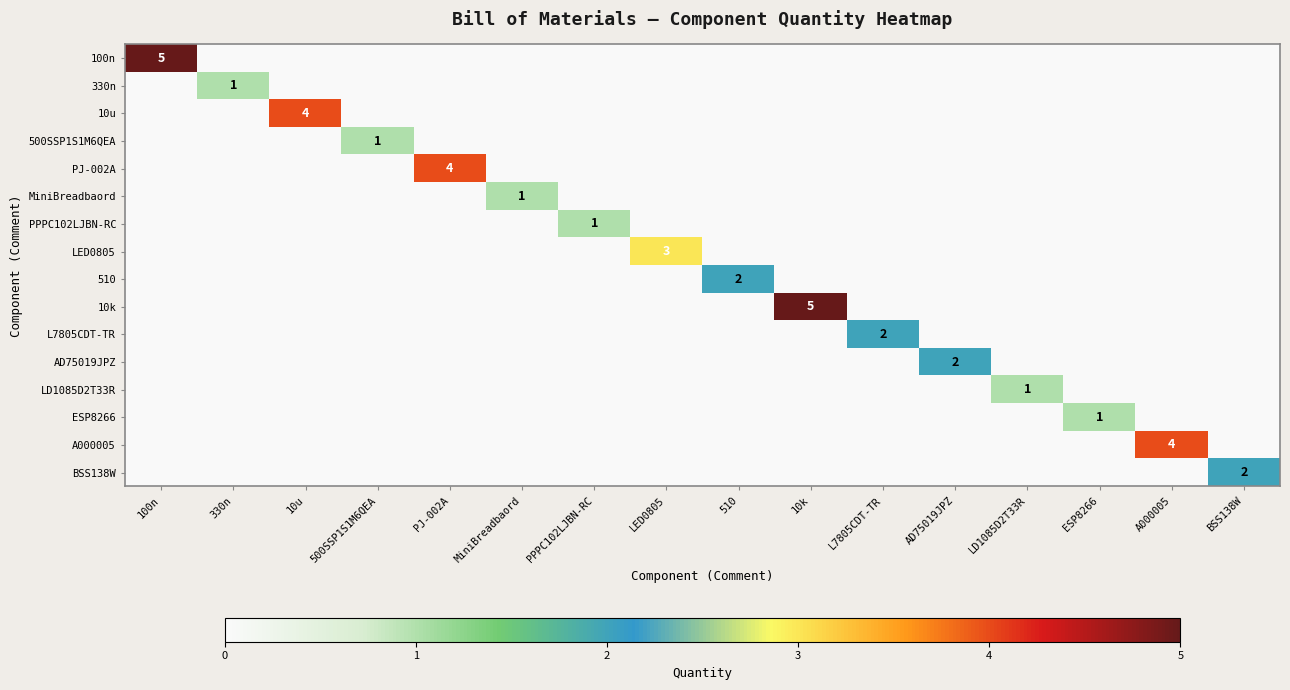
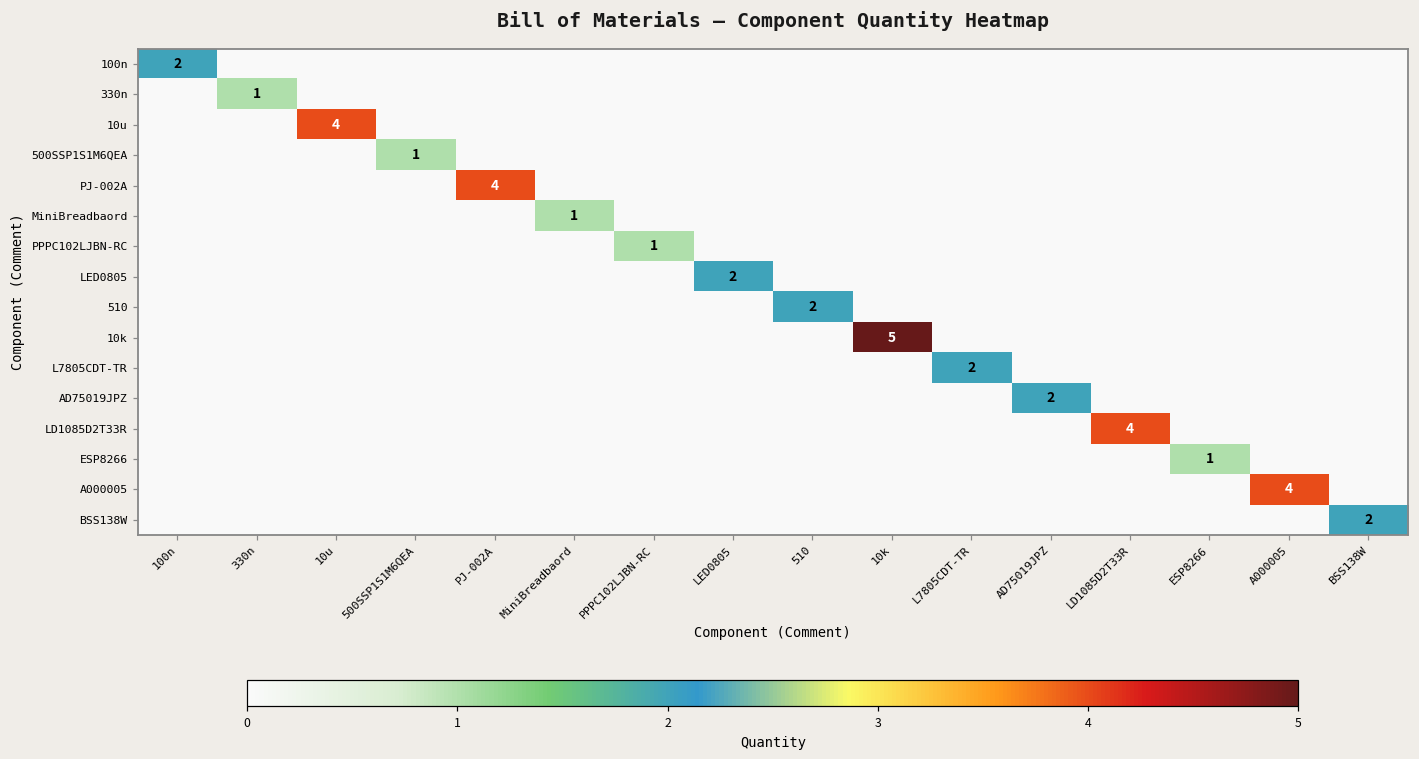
100n, 100n: 5 -> 2
LED0805, LED0805: 3 -> 2
LD1085D2T33R, LD1085D2T33R: 1 -> 4
